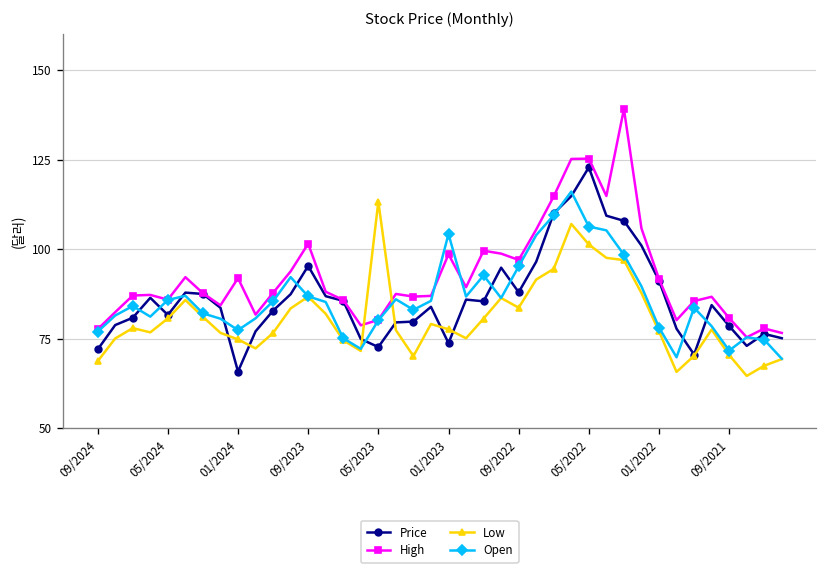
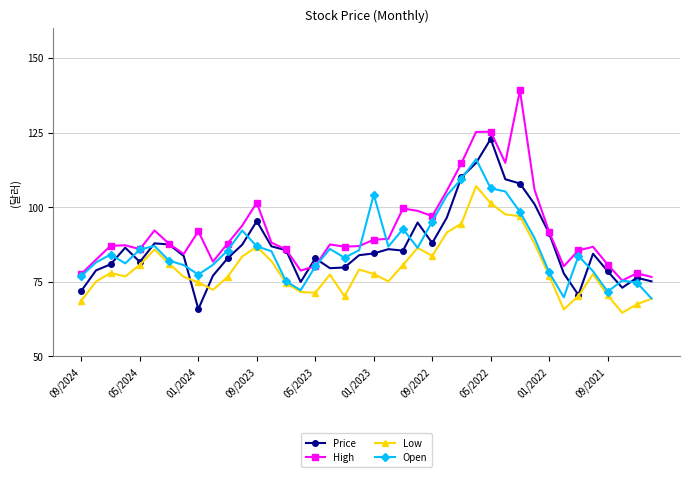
Price, 05/2023: 73 -> 83
Low, 05/2023: 113 -> 71
Price, 01/2023: 74 -> 84
High, 01/2023: 99 -> 89
